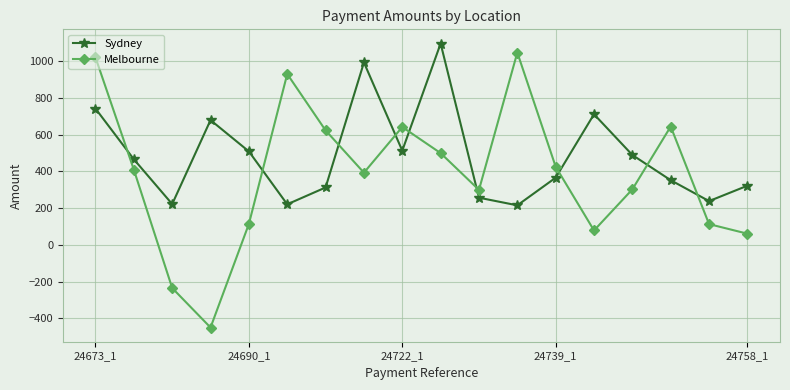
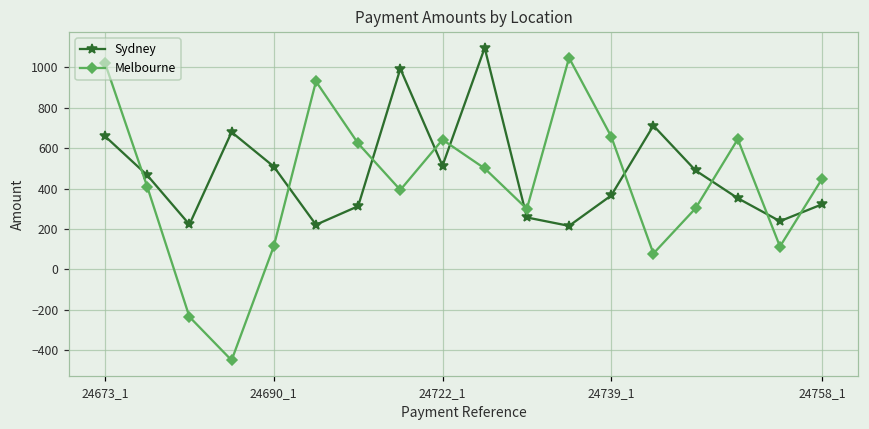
Sydney, 24673_1: 740 -> 660
Melbourne, 24739_1: 430 -> 660
Melbourne, 24758_1: 60 -> 450
